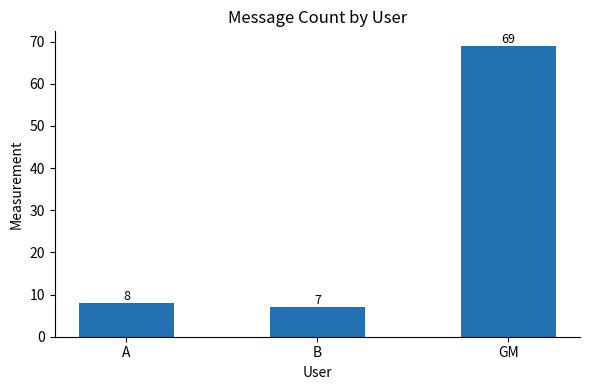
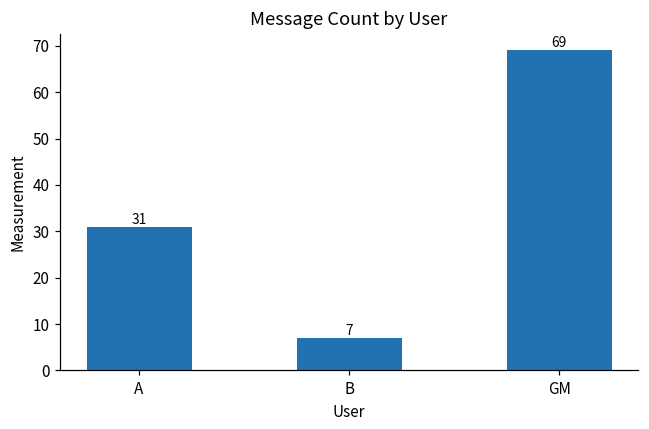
A: 8 -> 31
